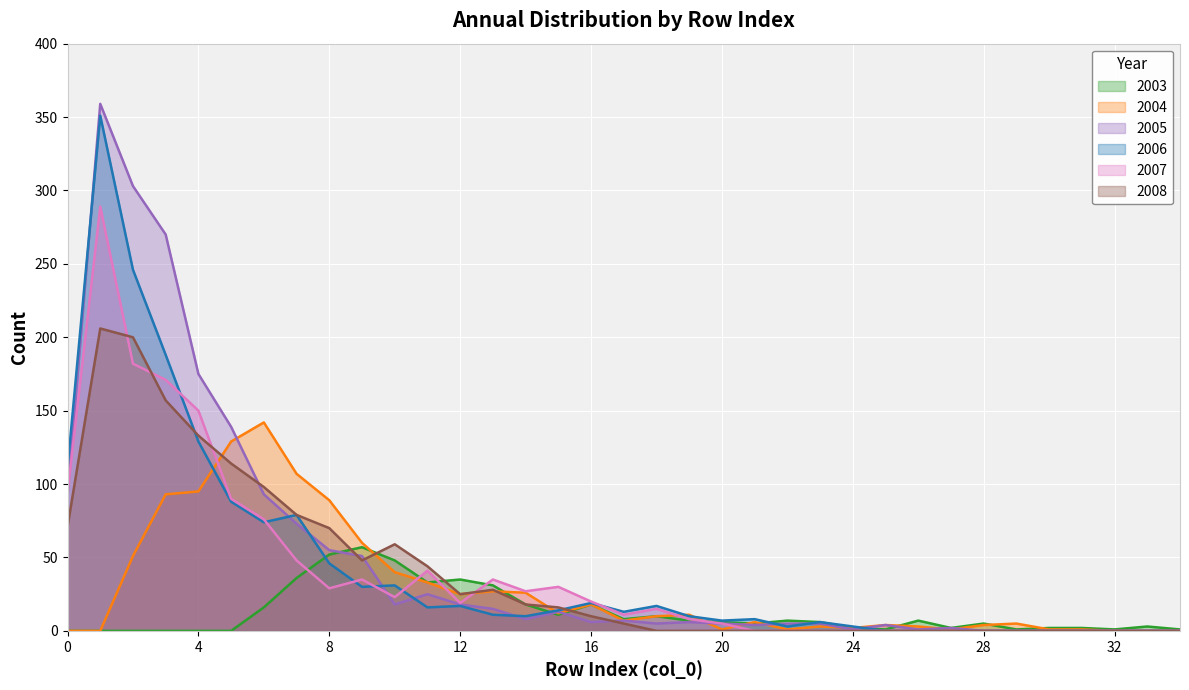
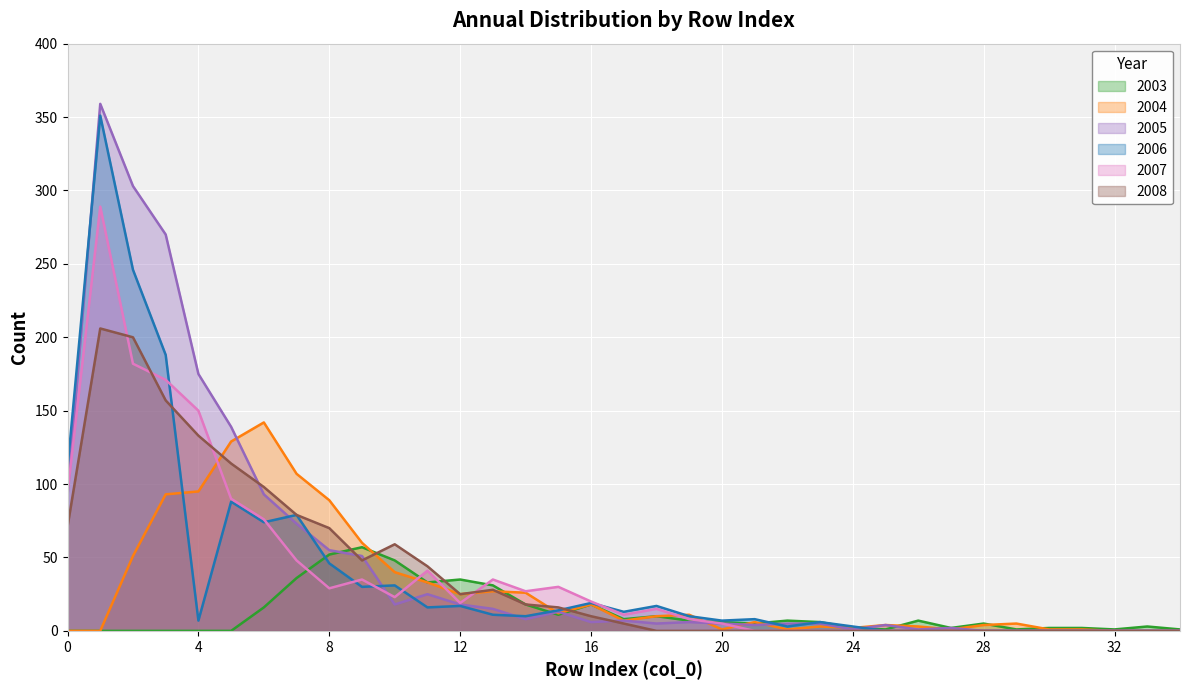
2006, 4: 129 -> 7
